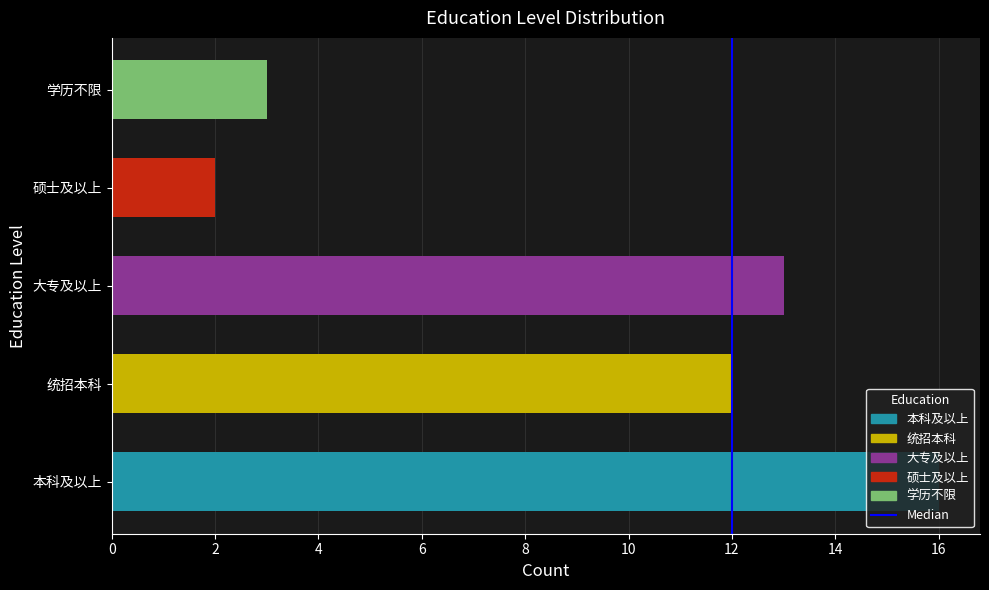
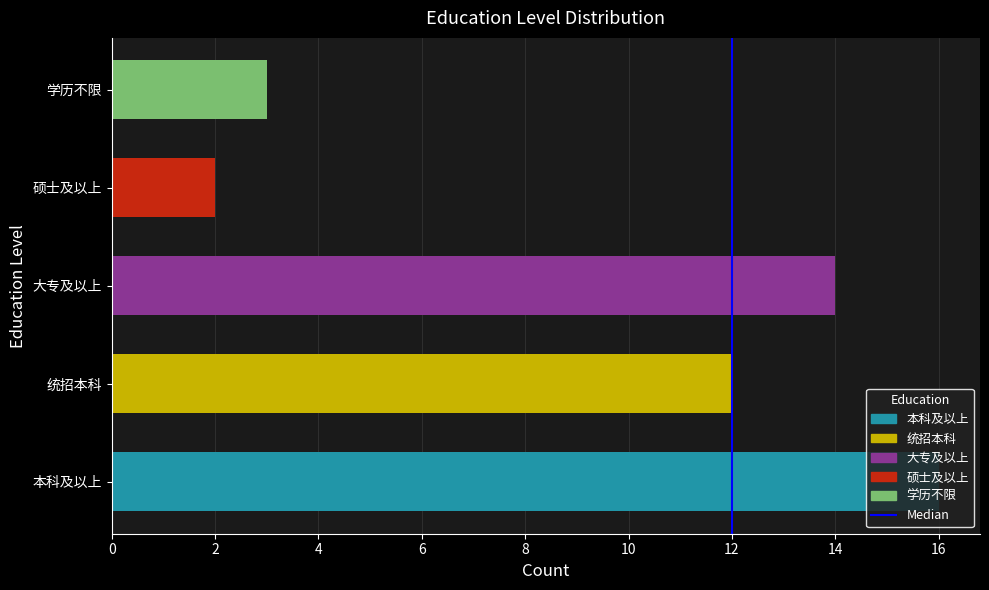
大专及以上, 大专及以上: 13 -> 14
